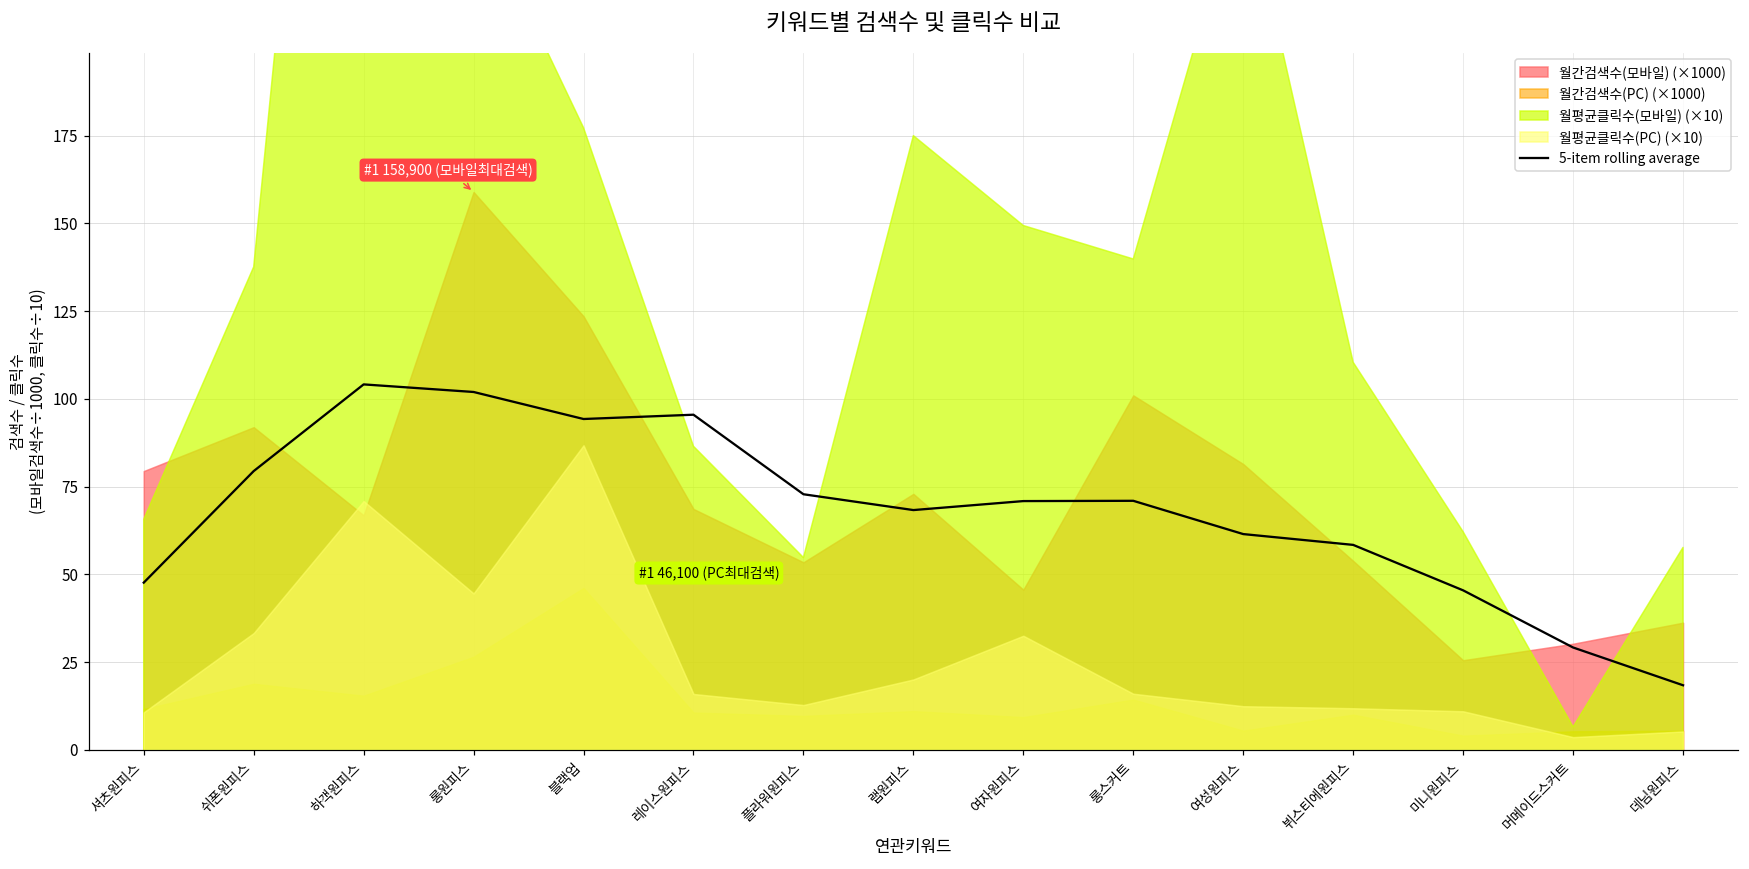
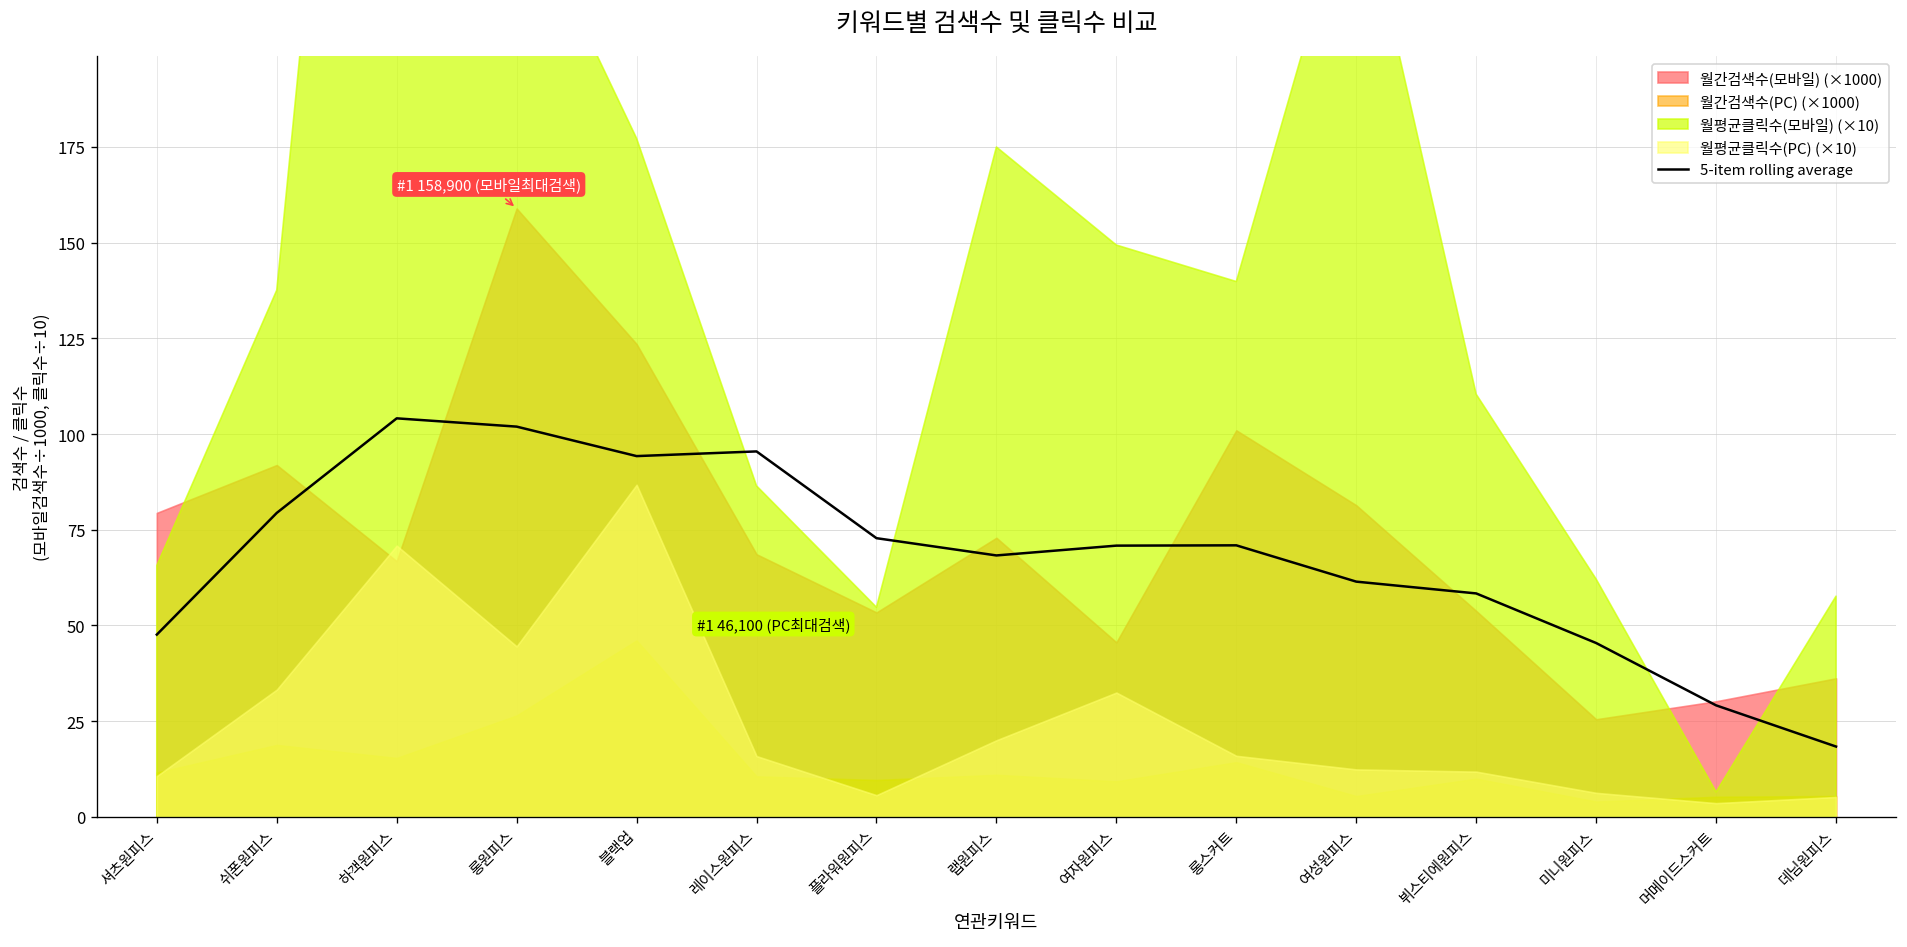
월평균클릭수(PC) (×10), 플라워원피스: 13 -> 6
월평균클릭수(PC) (×10), 미니원피스: 11 -> 6
